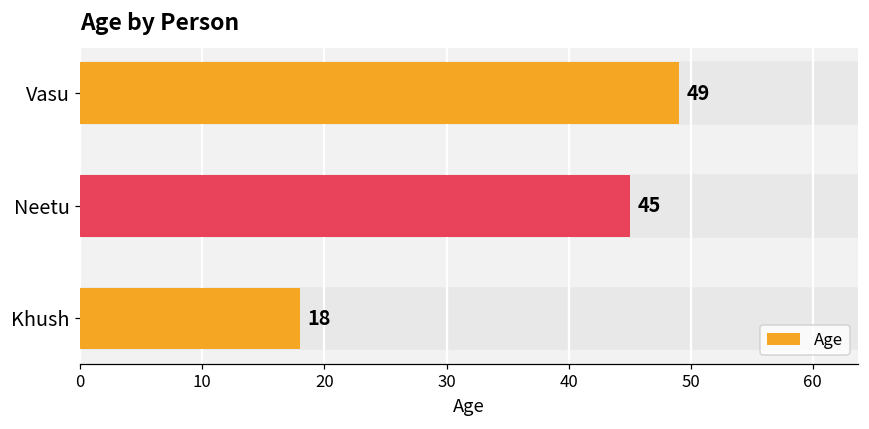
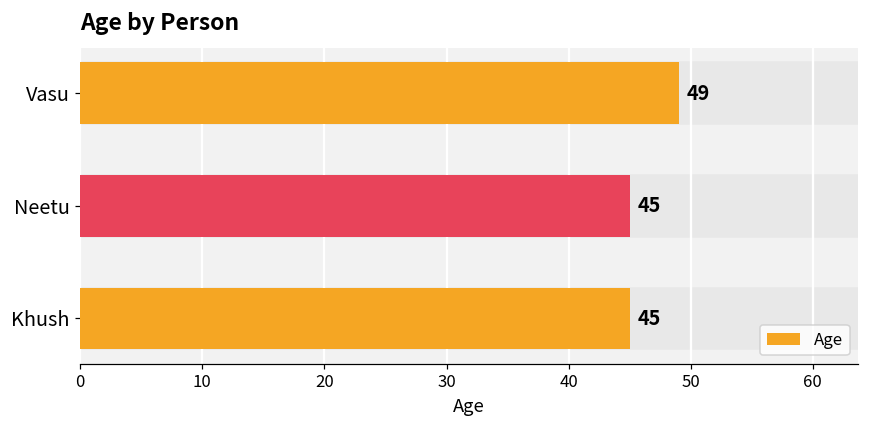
Khush: 18 -> 45
